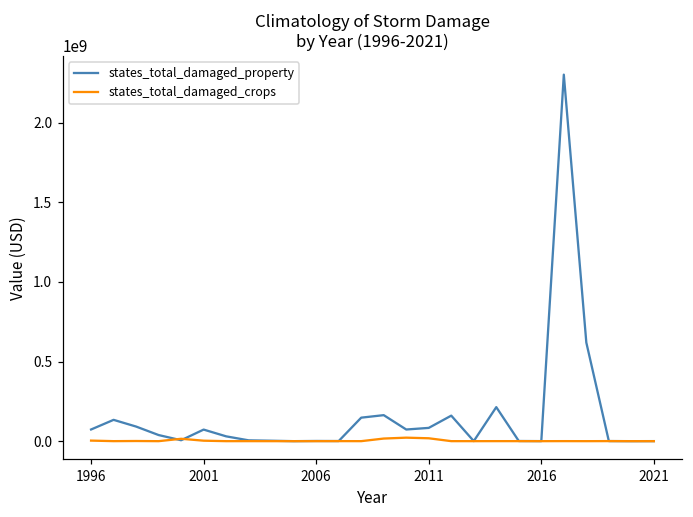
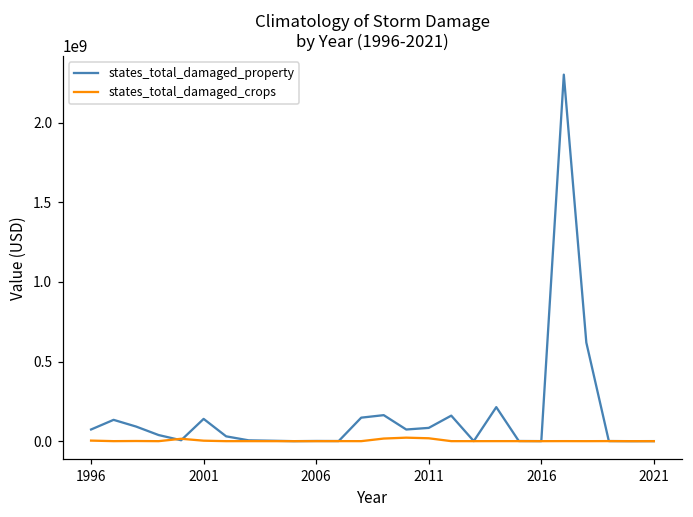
states_total_damaged_property, 2001: 70000000 -> 140000000
